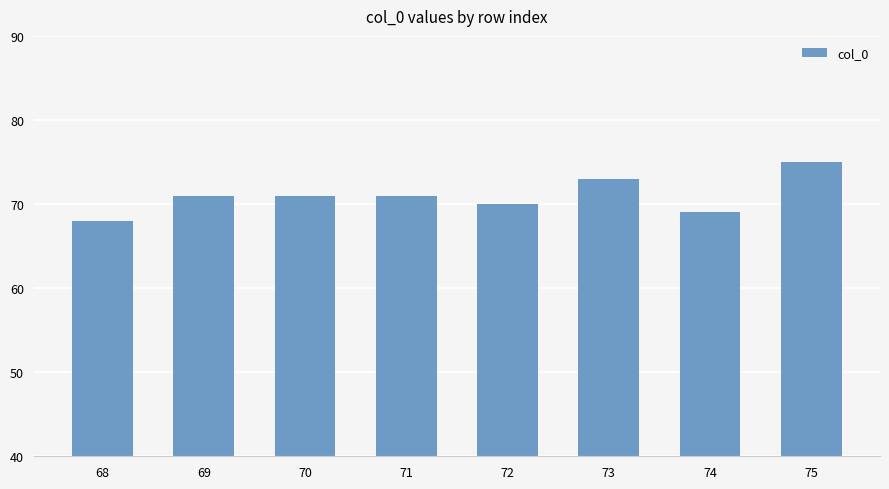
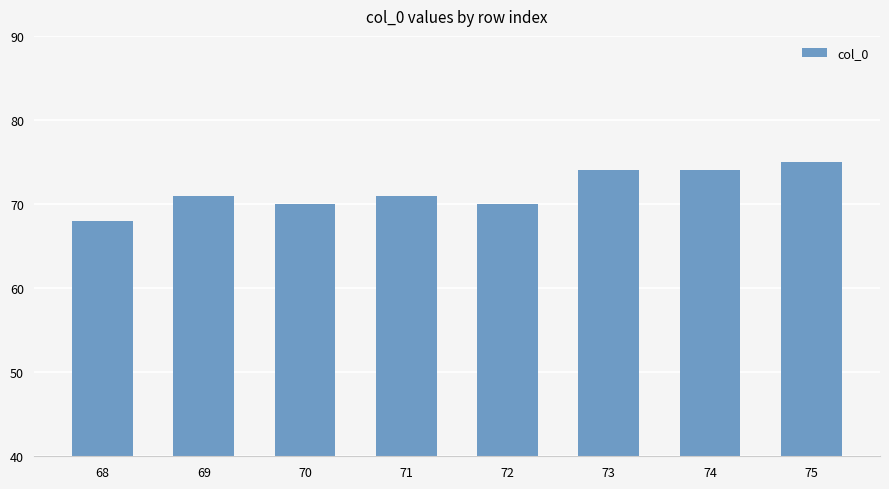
70: 71 -> 70
73: 73 -> 74
74: 69 -> 74
